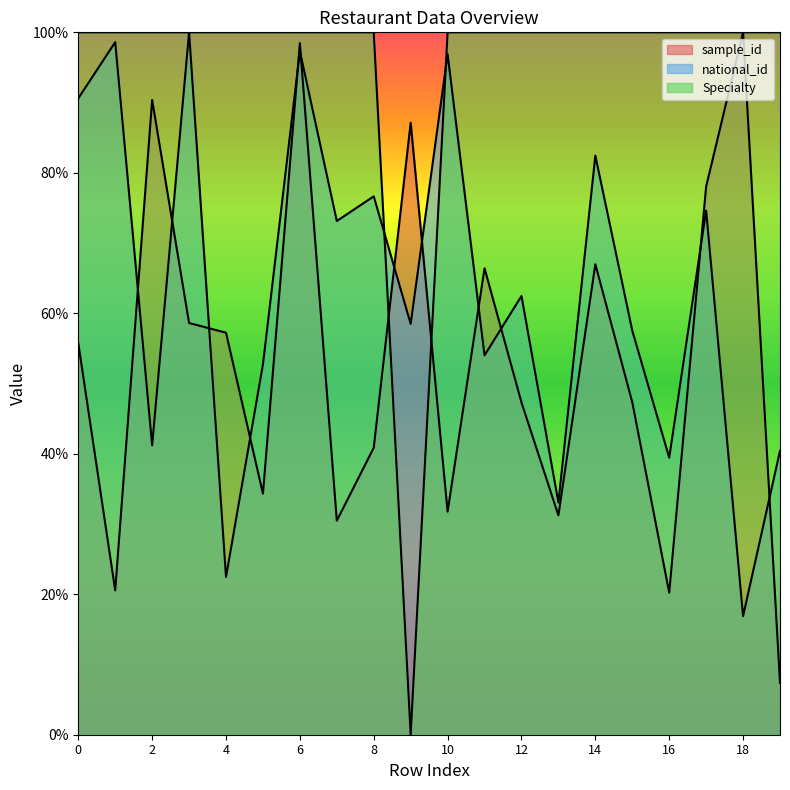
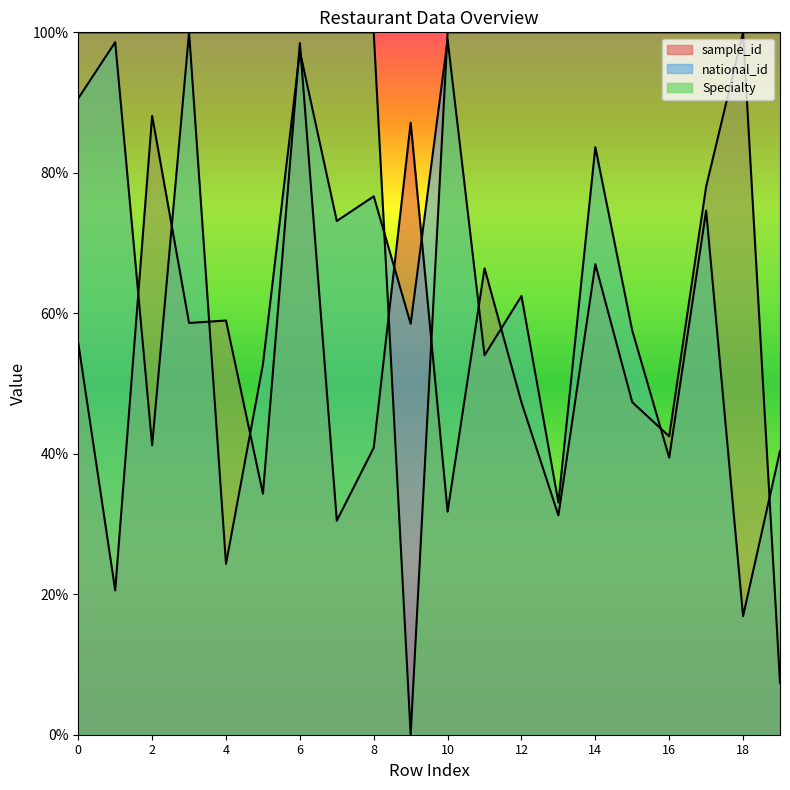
sample_id, 2: 90% -> 88%
sample_id, 4: 57% -> 59%
national_id, 4: 22% -> 24%
national_id, 10: 97% -> 99%
national_id, 14: 82% -> 84%
sample_id, 16: 20% -> 42%
